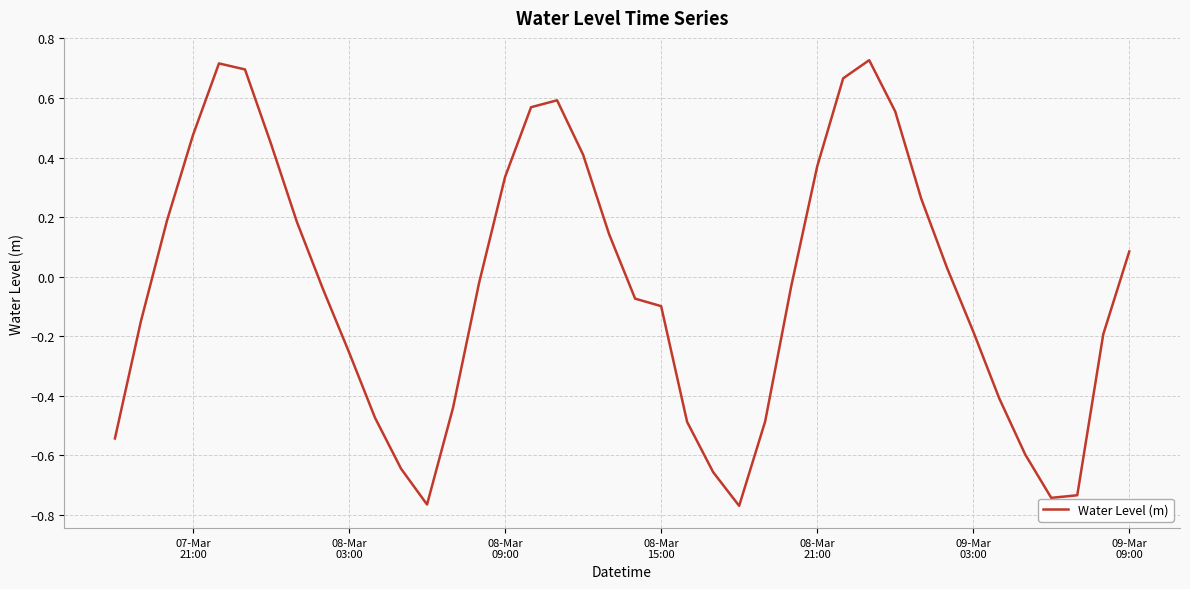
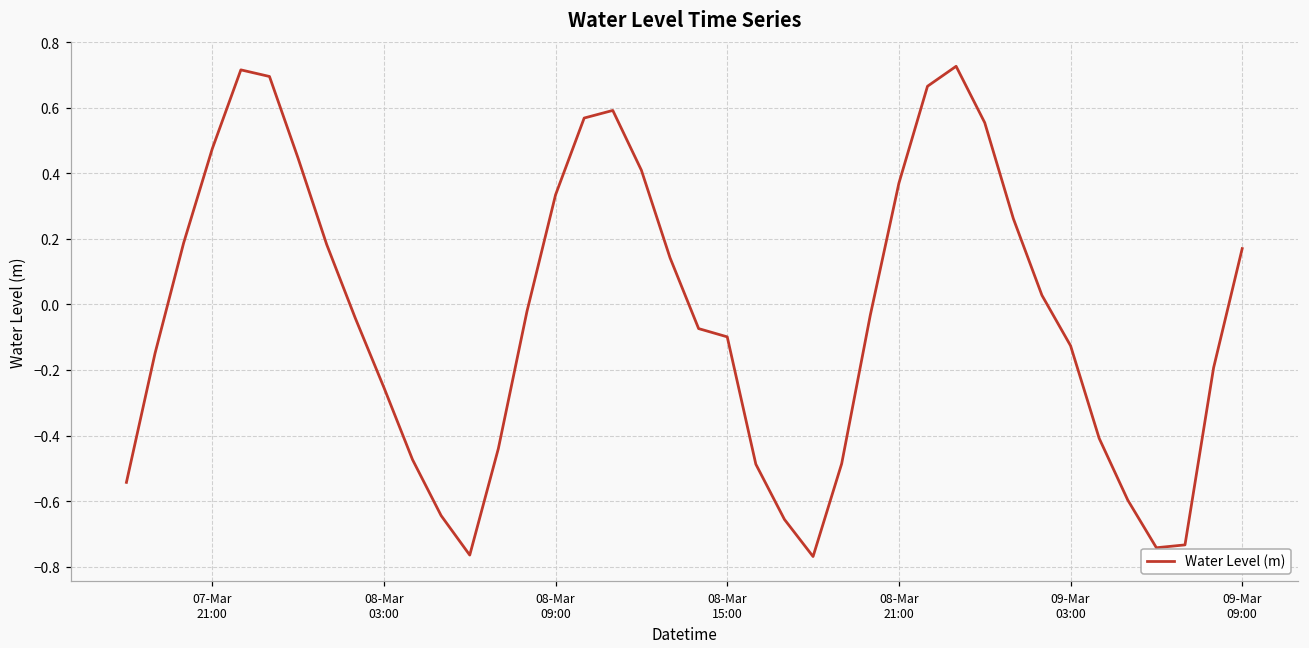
09-Mar 03:00: -0.18 -> -0.13
09-Mar 09:00: 0.08 -> 0.17
